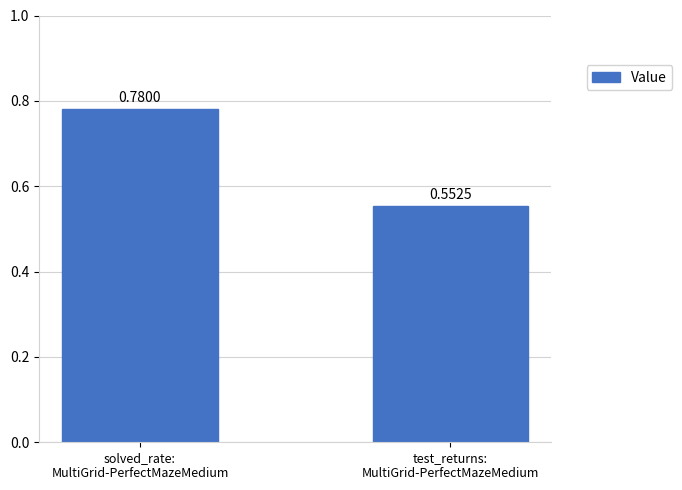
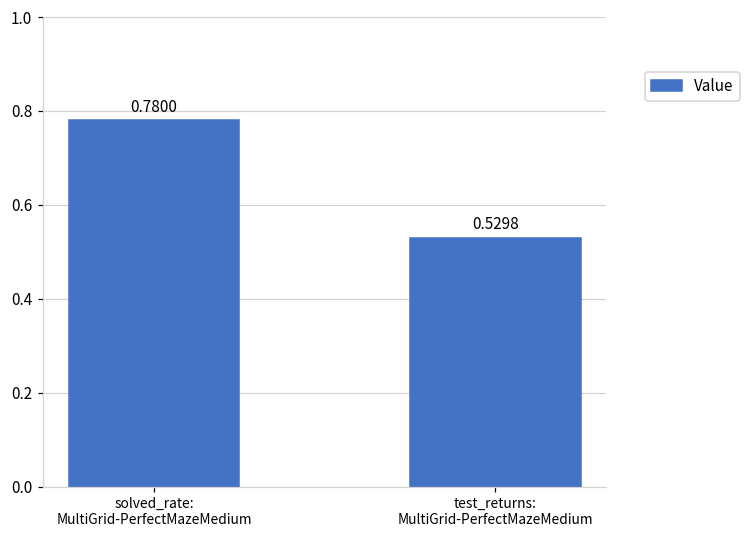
test_returns: MultiGrid-PerfectMazeMedium: 0.5525 -> 0.5298
